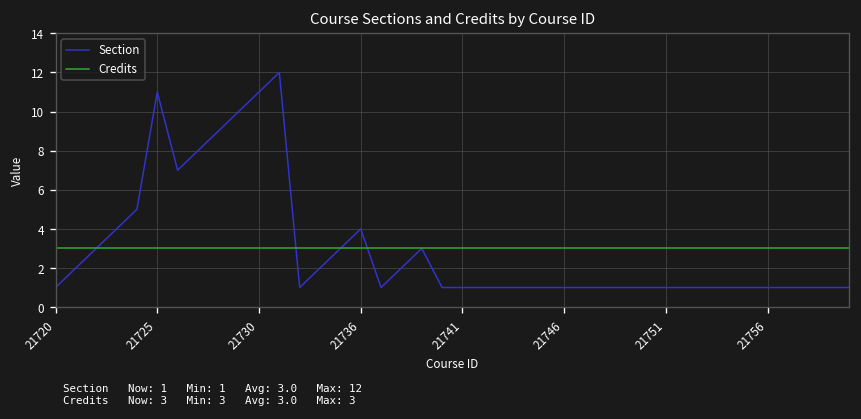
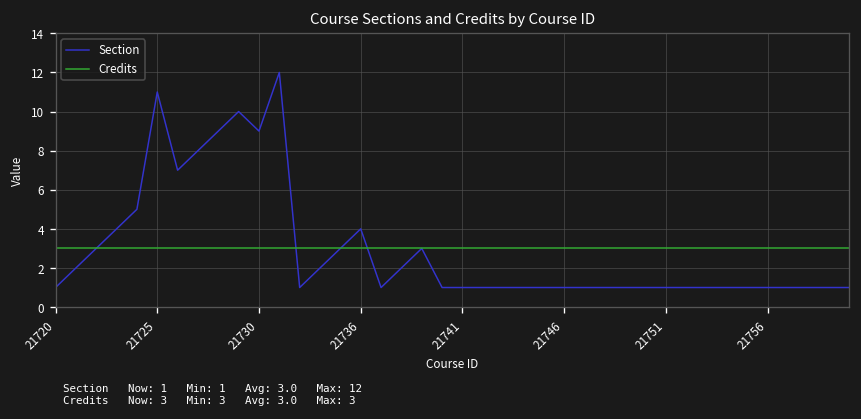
Section, 21730: 11 -> 9
